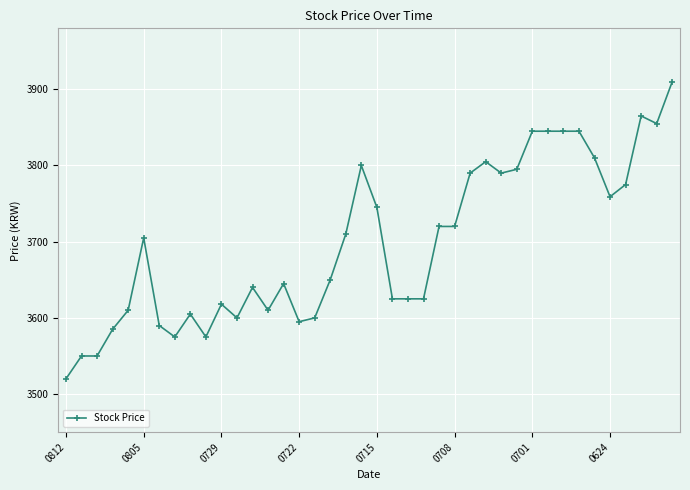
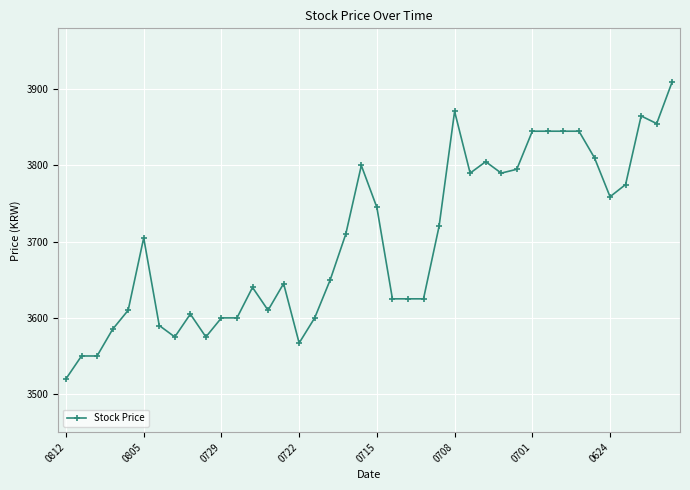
0729: 3620 -> 3600
0722: 3600 -> 3570
0708: 3720 -> 3870
